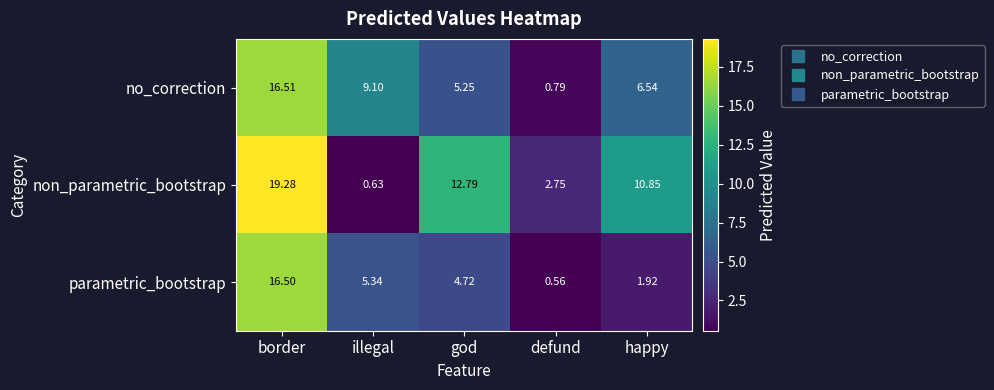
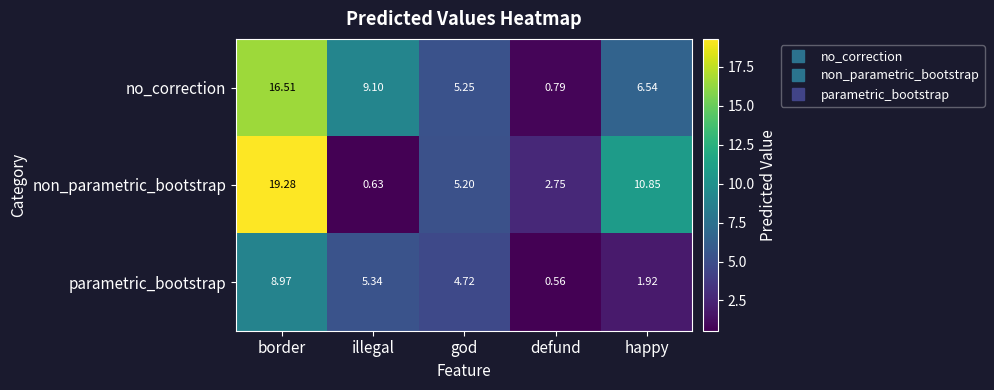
non_parametric_bootstrap, god: 12.79 -> 5.20
parametric_bootstrap, border: 16.50 -> 8.97
